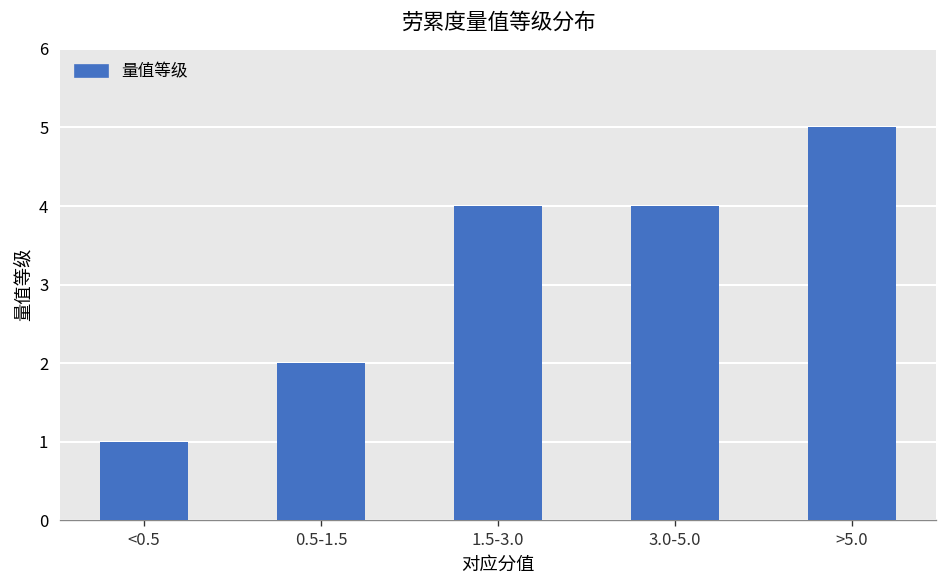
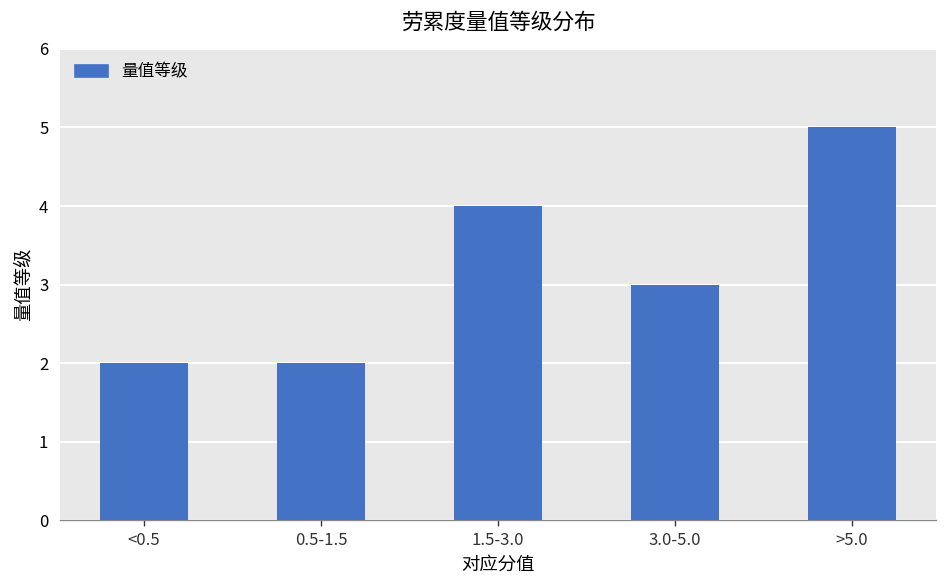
<0.5: 1 -> 2
3.0-5.0: 4 -> 3
